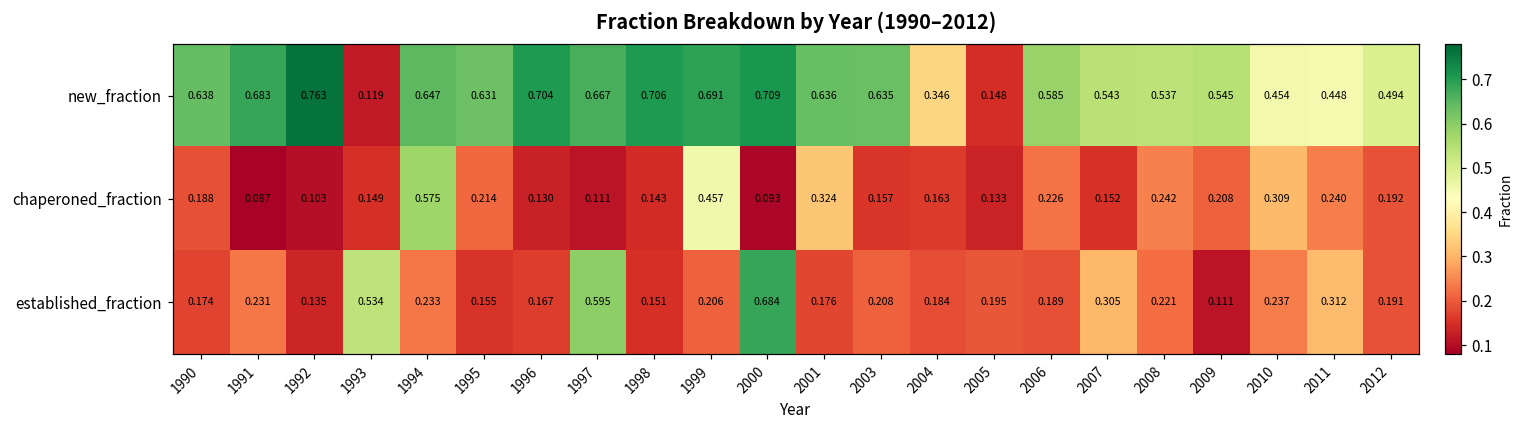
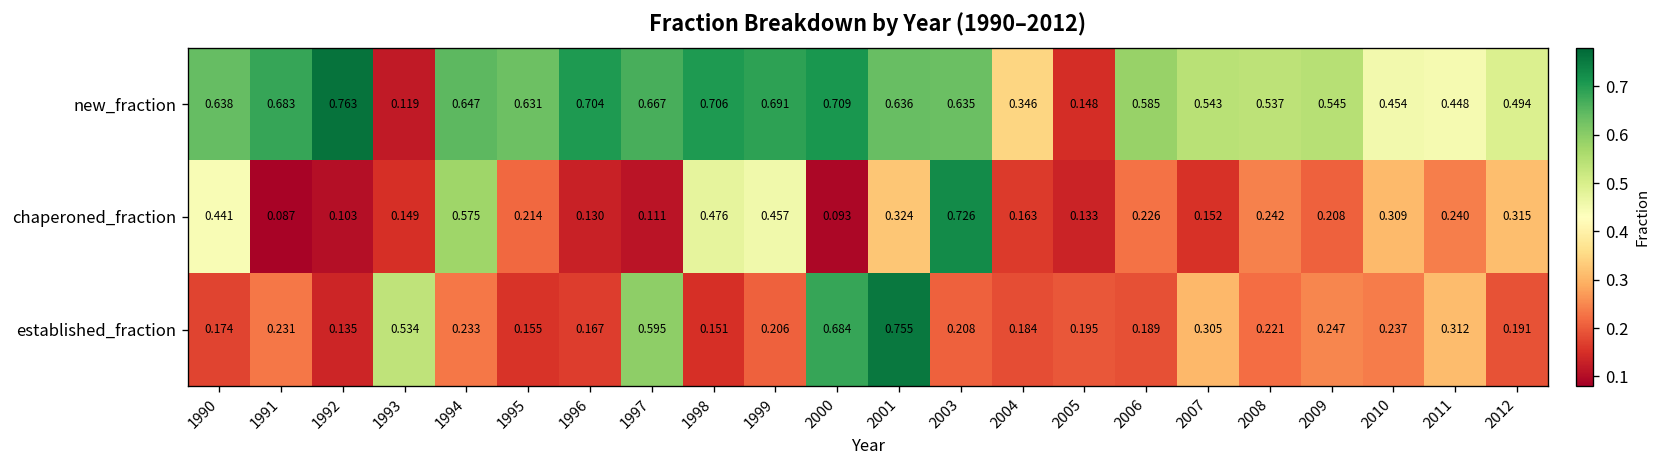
chaperoned_fraction, 1990: 0.188 -> 0.441
chaperoned_fraction, 1998: 0.143 -> 0.476
chaperoned_fraction, 2003: 0.157 -> 0.726
chaperoned_fraction, 2012: 0.192 -> 0.315
established_fraction, 2001: 0.176 -> 0.755
established_fraction, 2009: 0.111 -> 0.247
